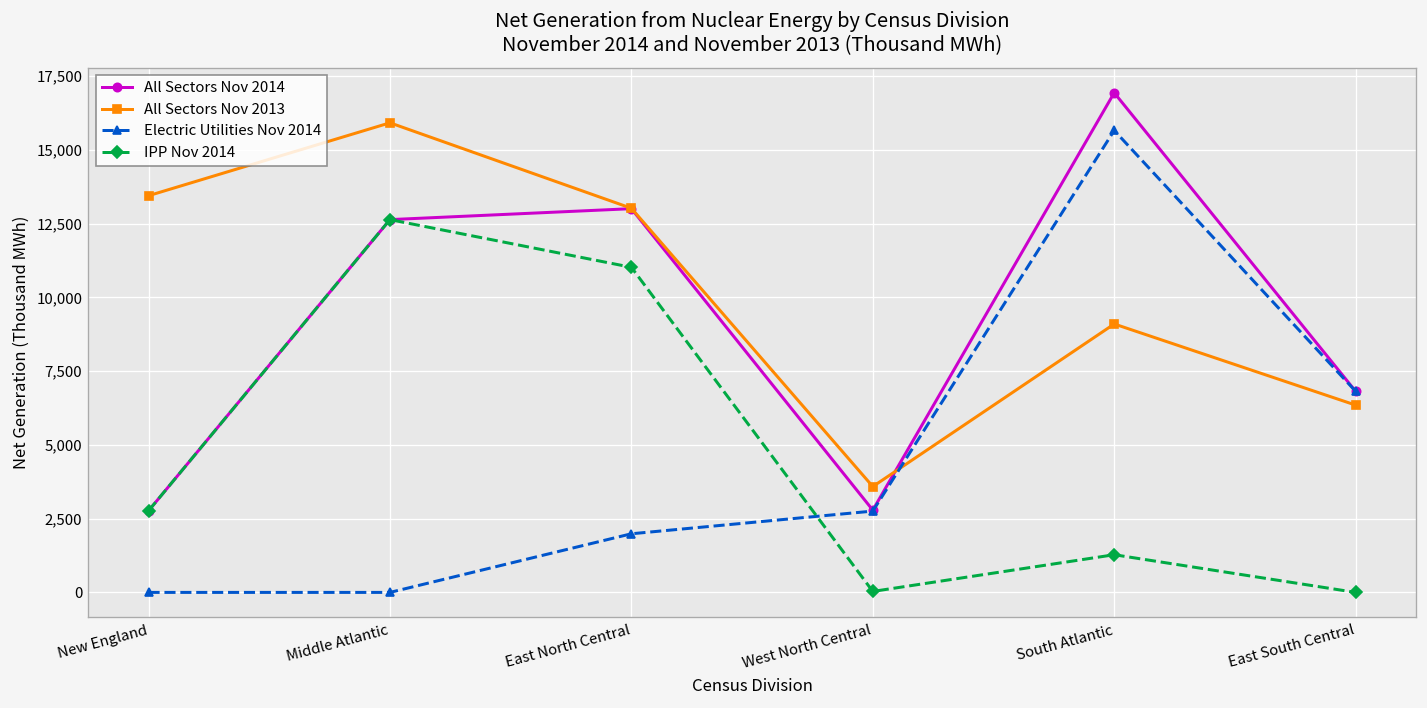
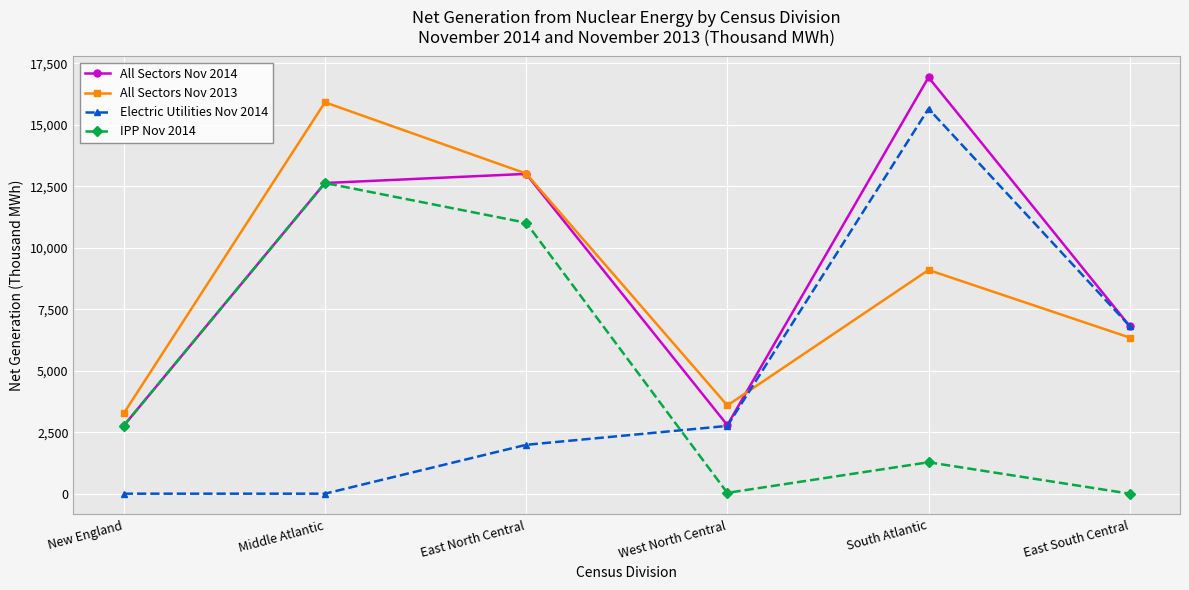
All Sectors Nov 2013, New England: 13,400 -> 3,300
